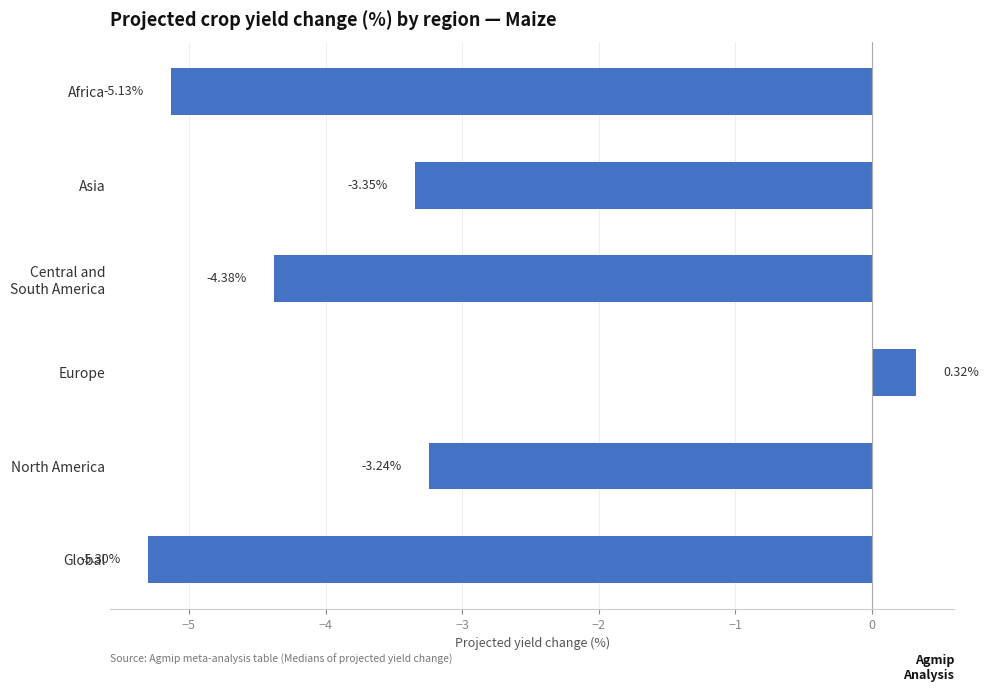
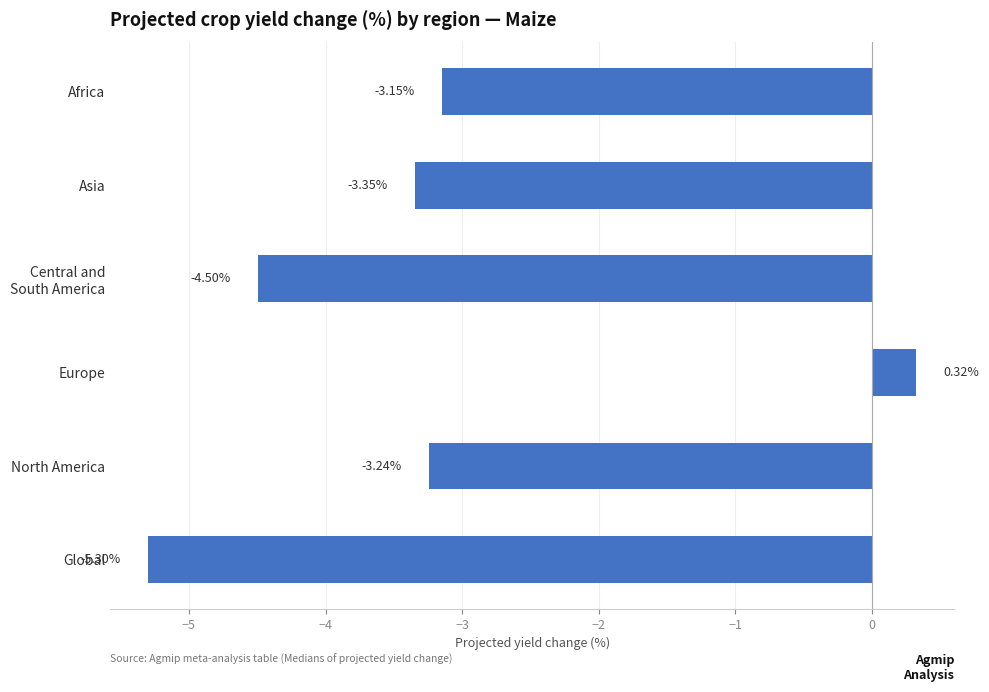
Africa: -5.13% -> -3.15%
Central and South America: -4.38% -> -4.50%
